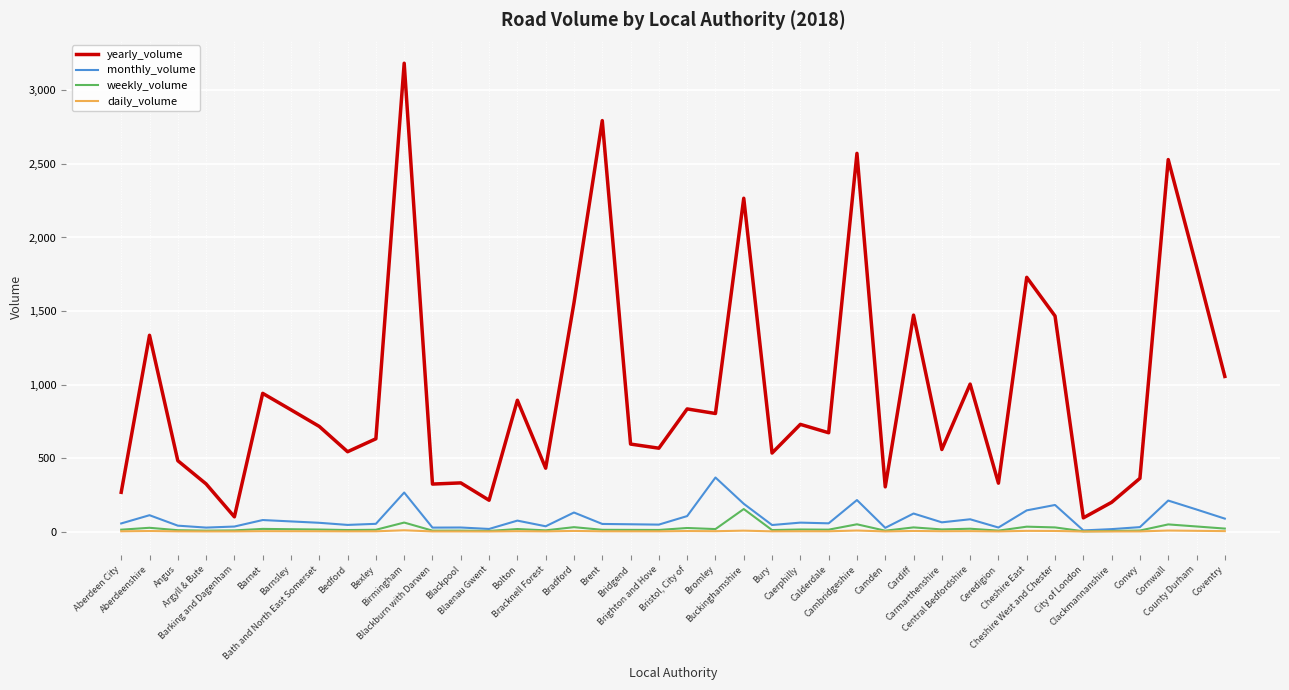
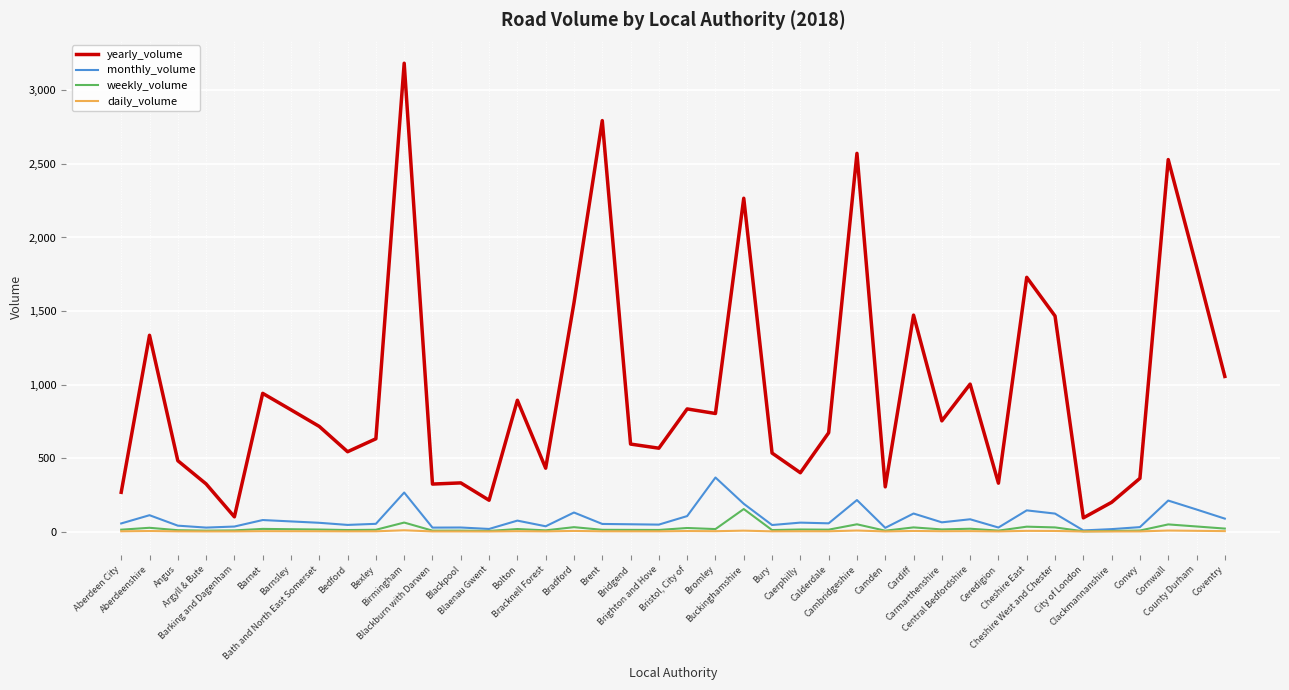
yearly_volume, Caerphilly: 730 -> 400
yearly_volume, Carmarthenshire: 560 -> 750
monthly_volume, Cheshire West and Chester: 180 -> 120
